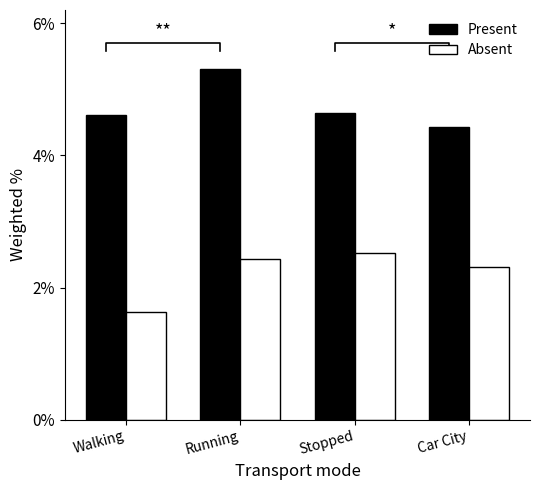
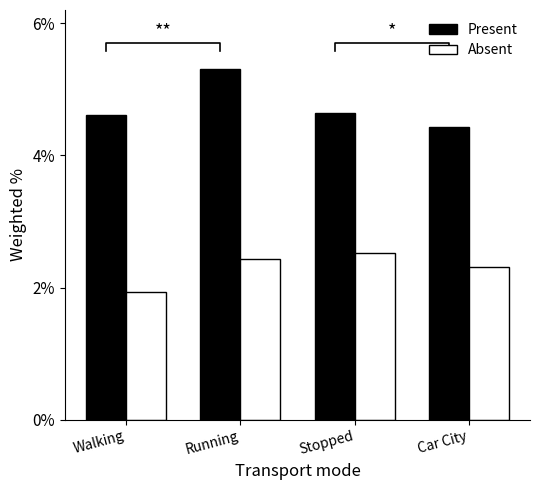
Absent, Walking: 1.6% -> 1.9%
